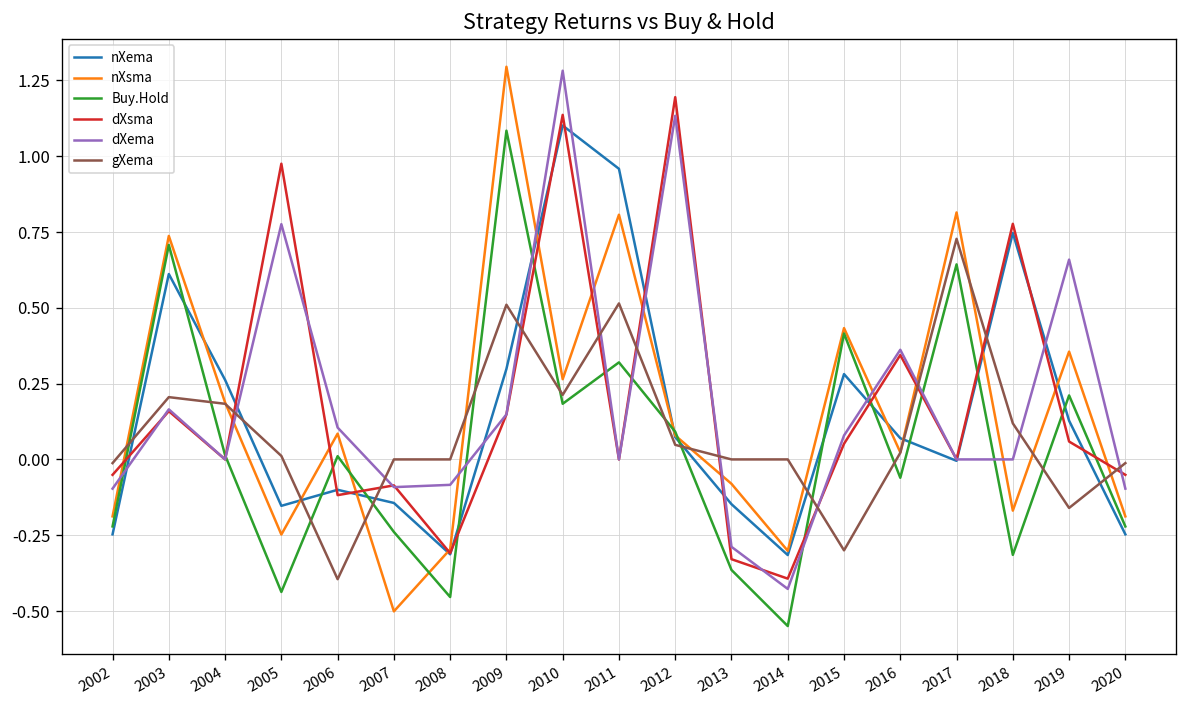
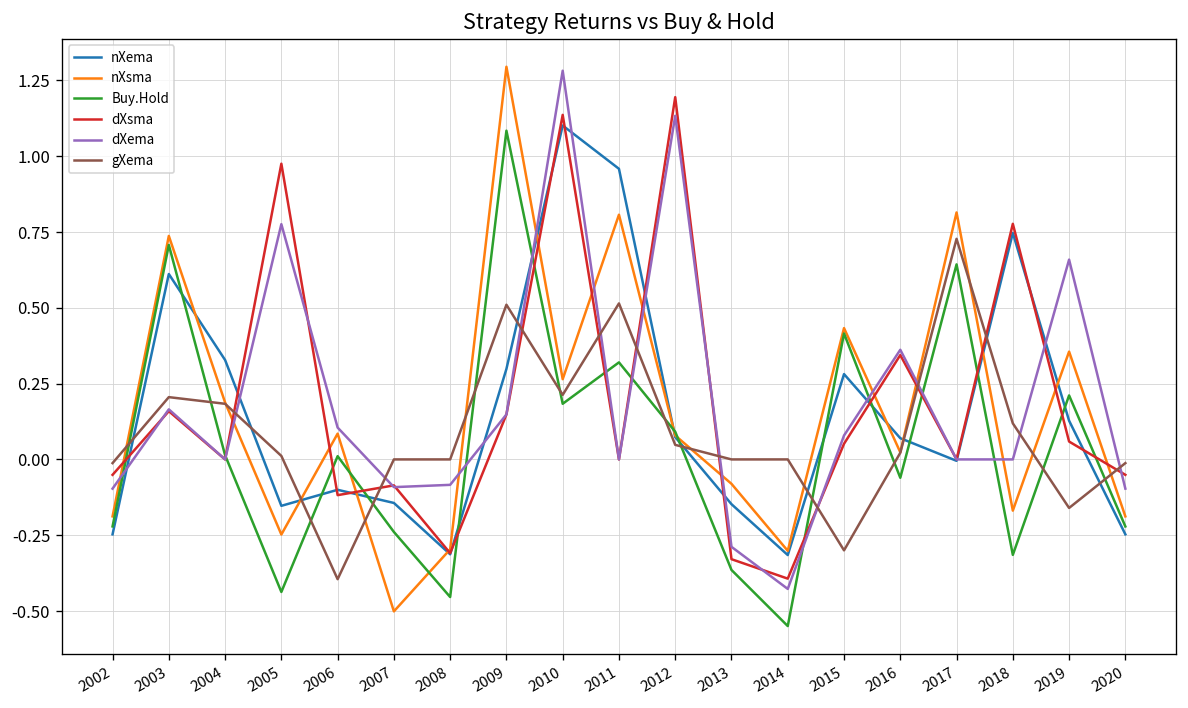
nXema, 2004: 0.26 -> 0.33
